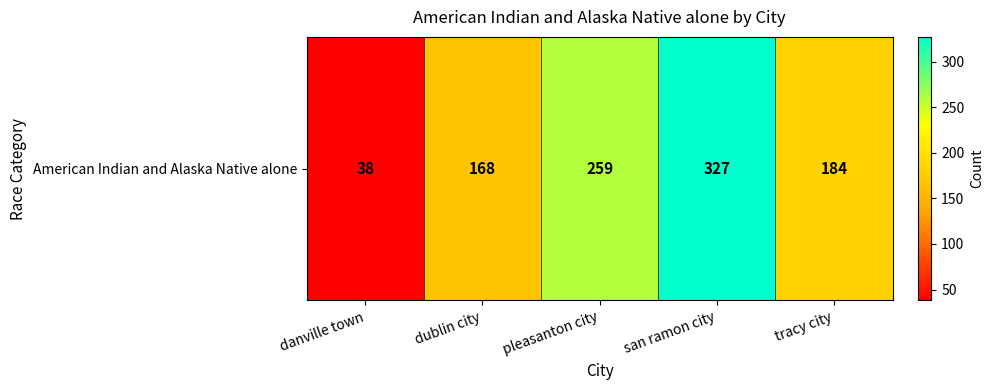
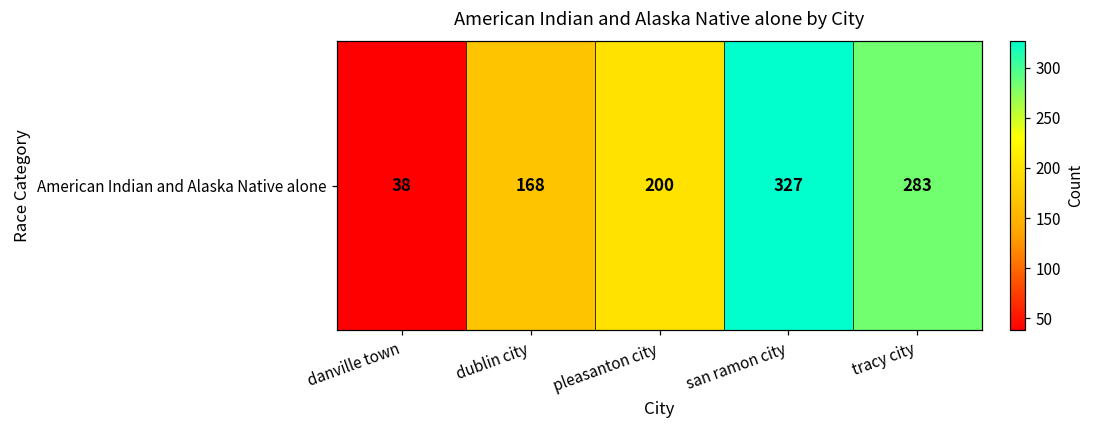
American Indian and Alaska Native alone, pleasanton city: 259 -> 200
American Indian and Alaska Native alone, tracy city: 184 -> 283
